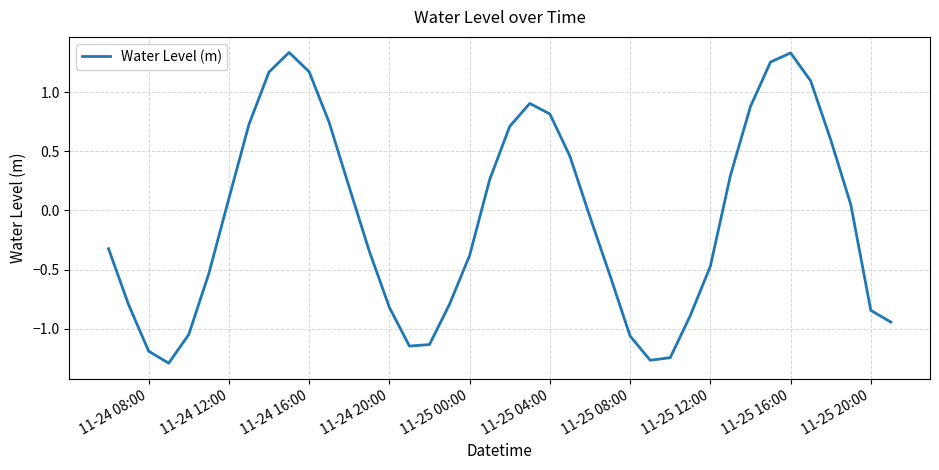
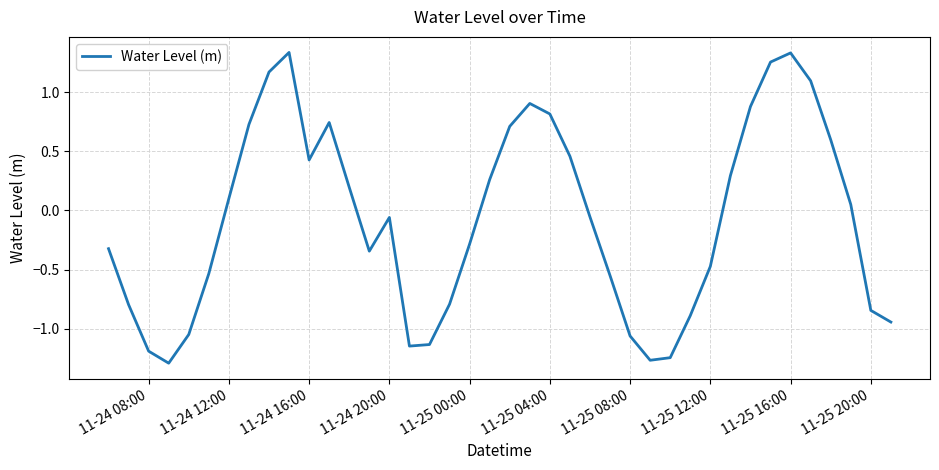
11-24 16:00: 1.17 -> 0.43
11-24 20:00: -0.82 -> -0.06
11-25 00:00: -0.38 -> -0.28
